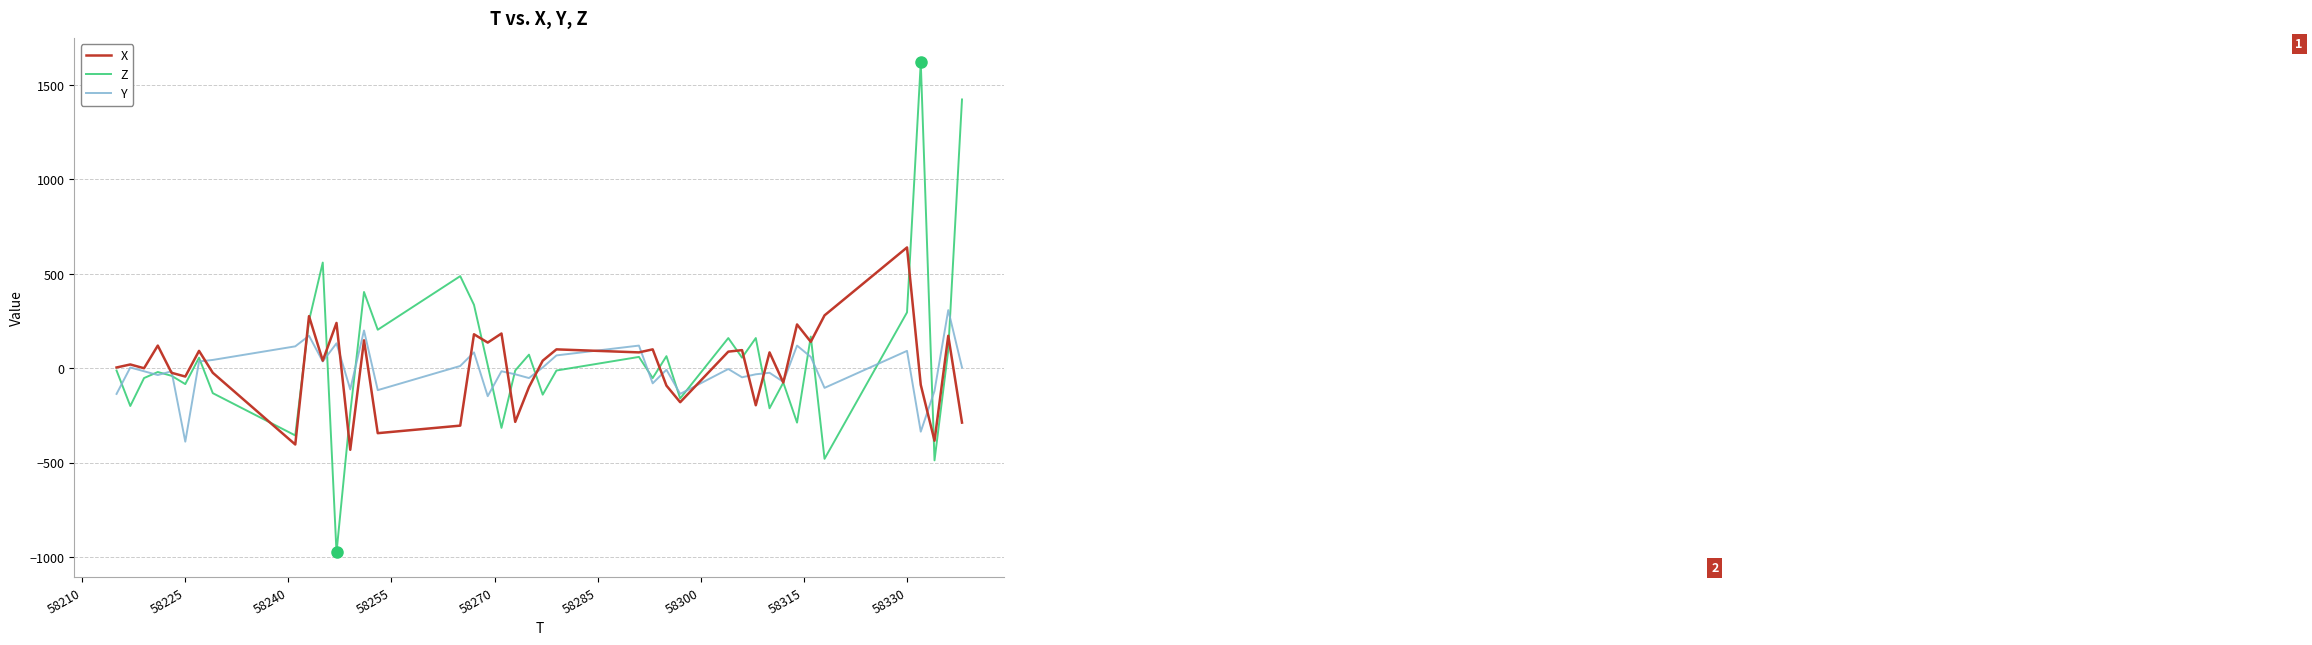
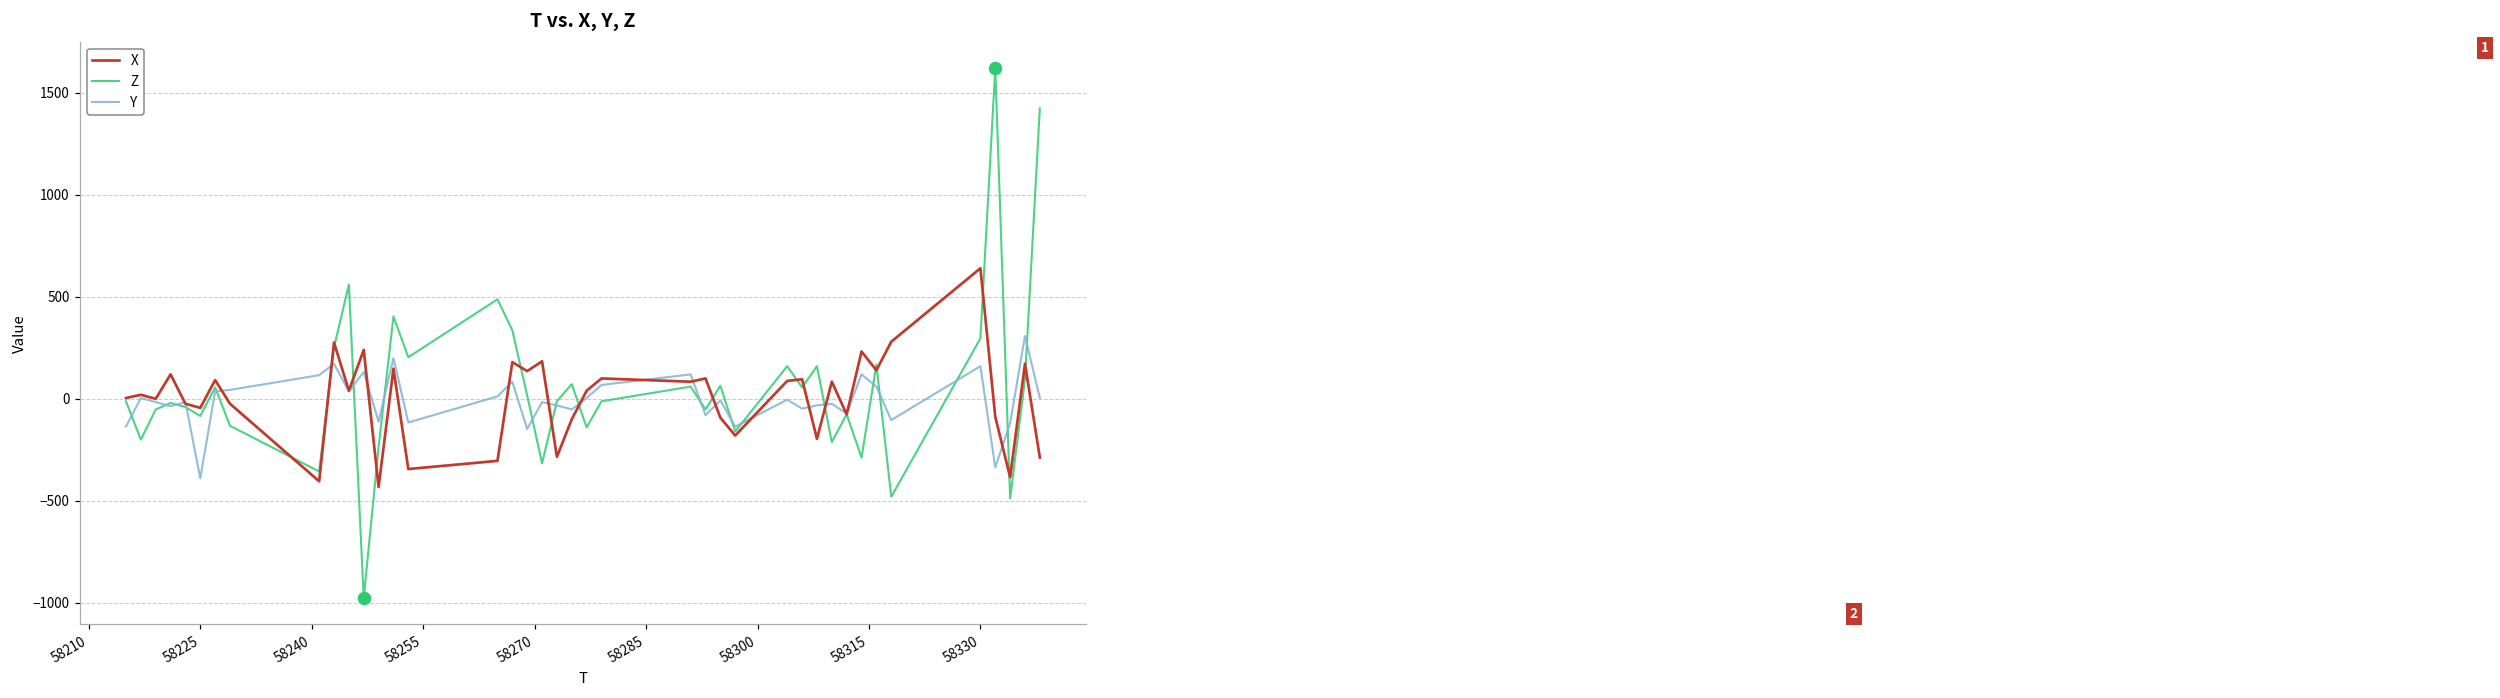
Y, 58330: 90 -> 160
